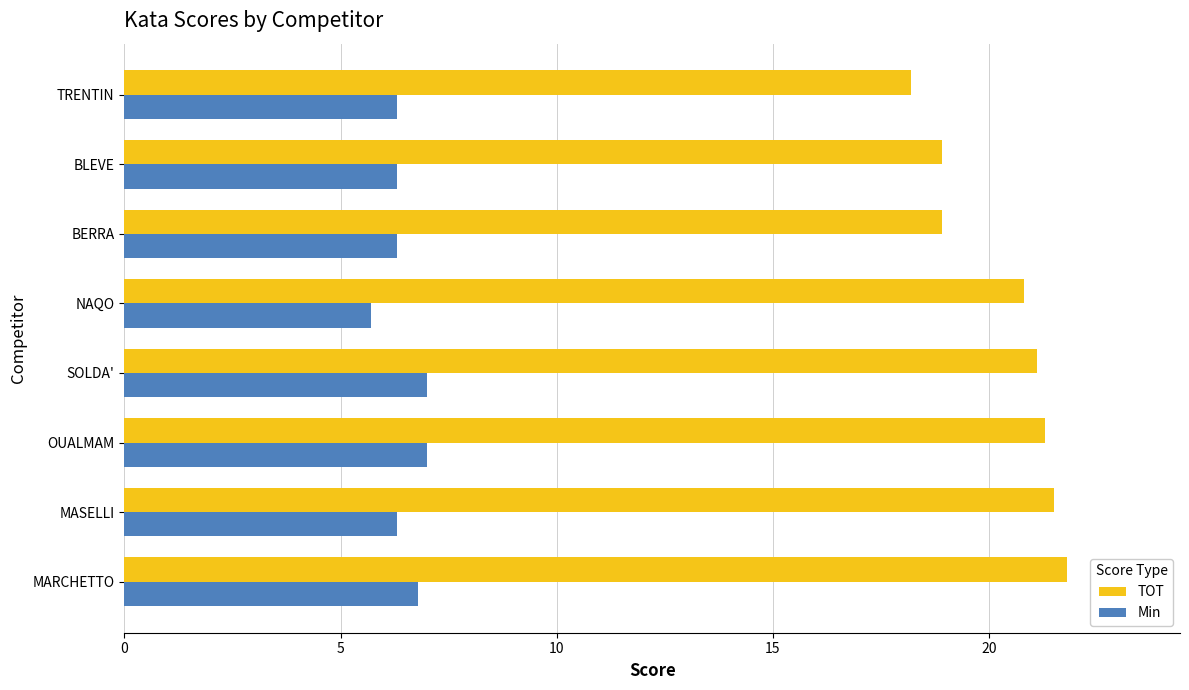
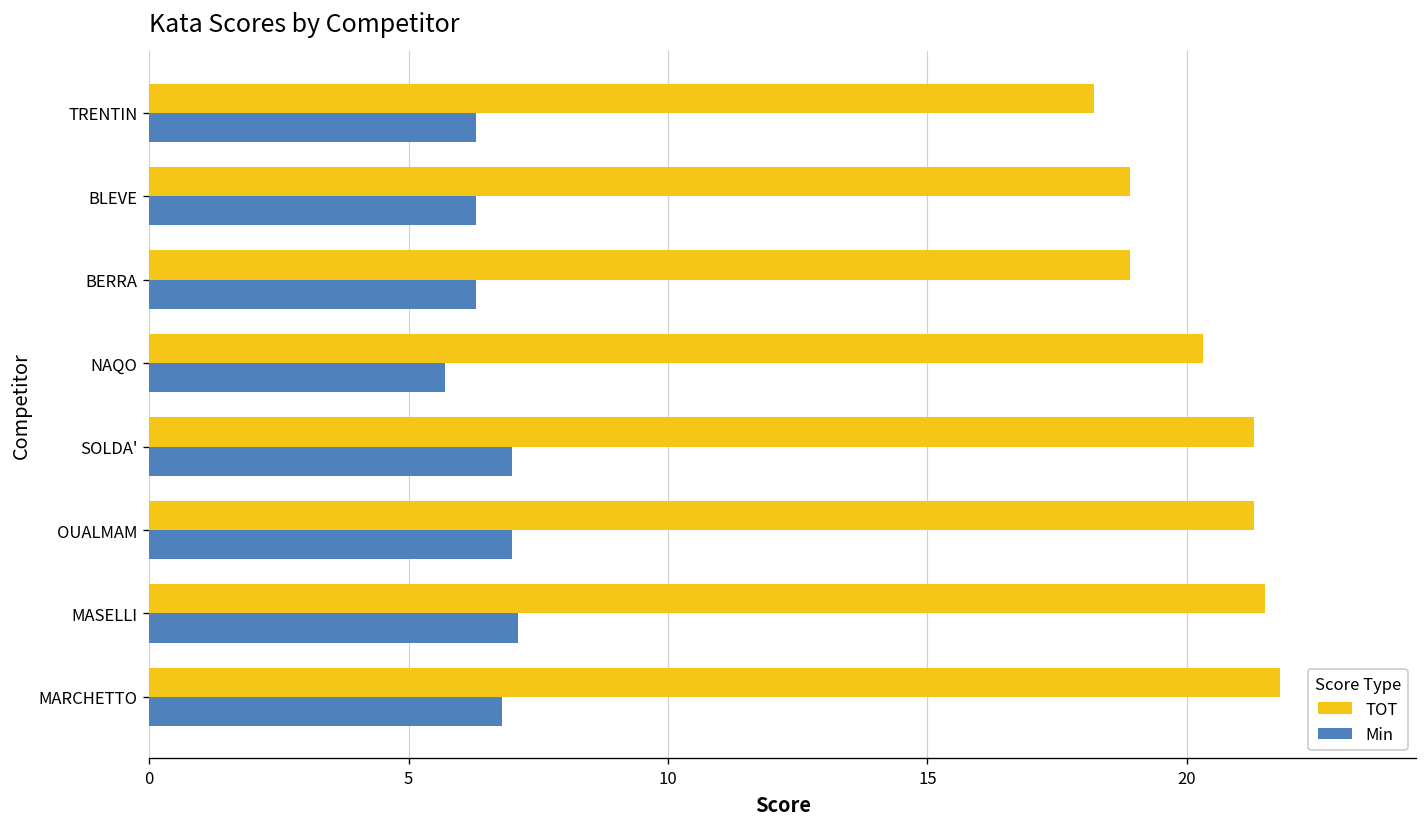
TOT, NAQO: 20.8 -> 20.3
TOT, SOLDA': 21.1 -> 21.3
Min, MASELLI: 6.3 -> 7.1
